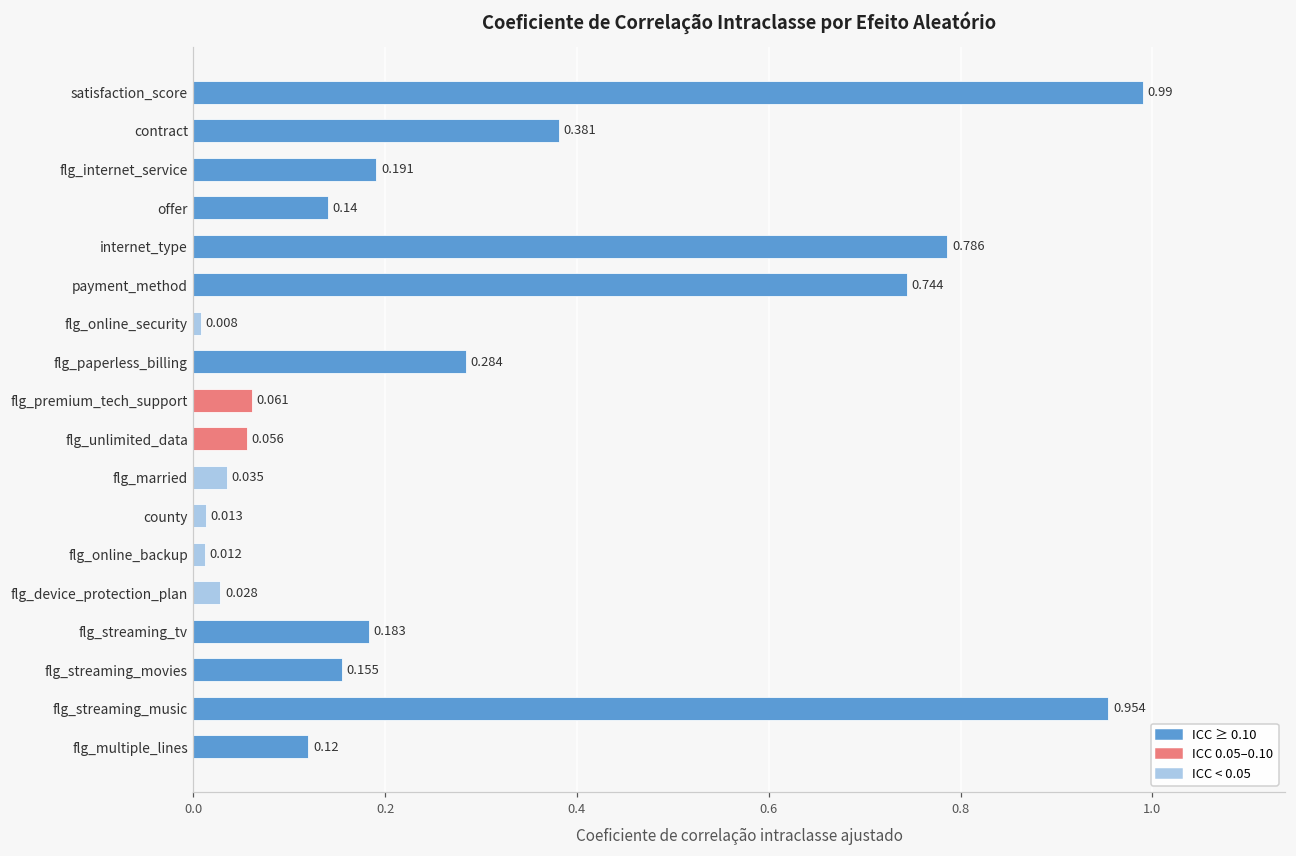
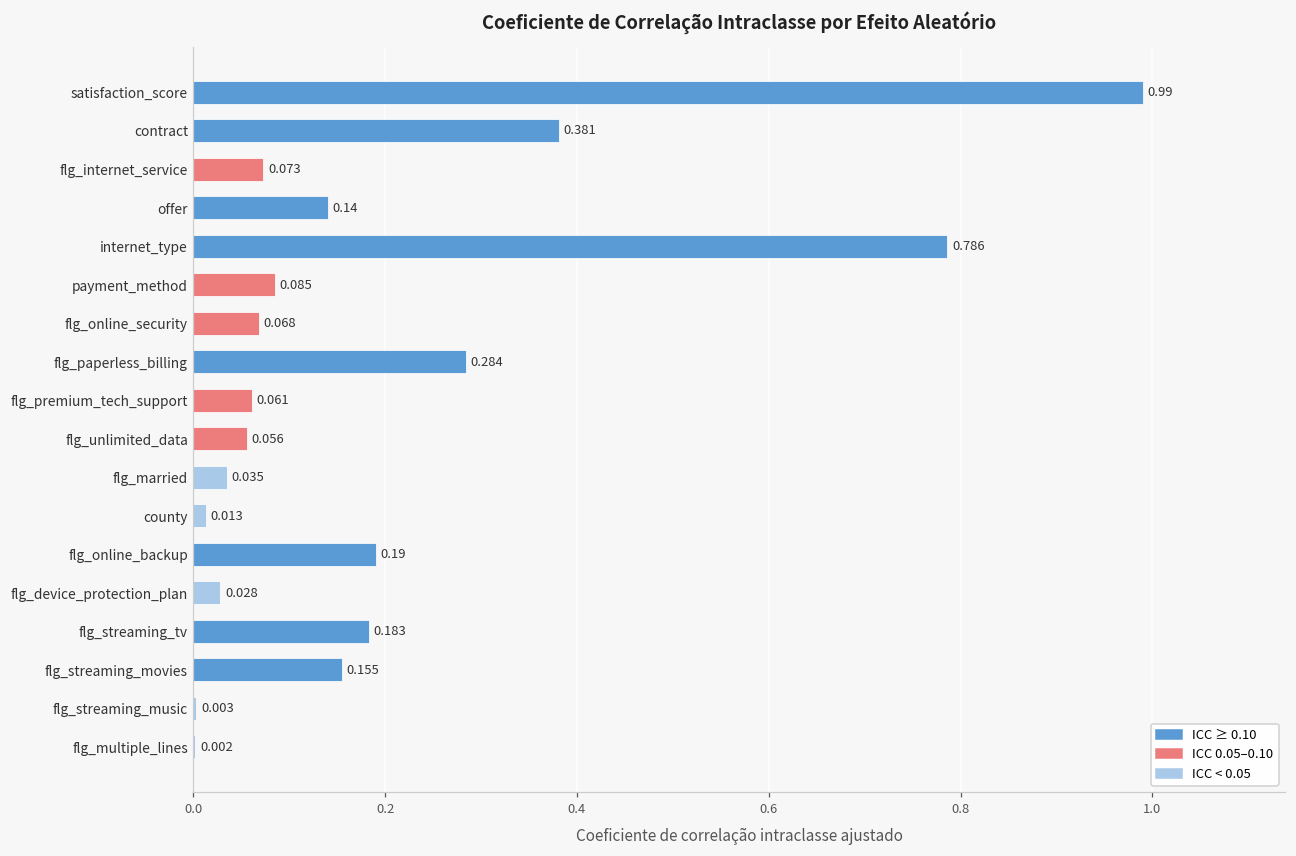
flg_internet_service: 0.191 -> 0.073
payment_method: 0.744 -> 0.085
flg_online_security: 0.008 -> 0.068
flg_online_backup: 0.012 -> 0.19
flg_streaming_music: 0.954 -> 0.003
flg_multiple_lines: 0.12 -> 0.002
